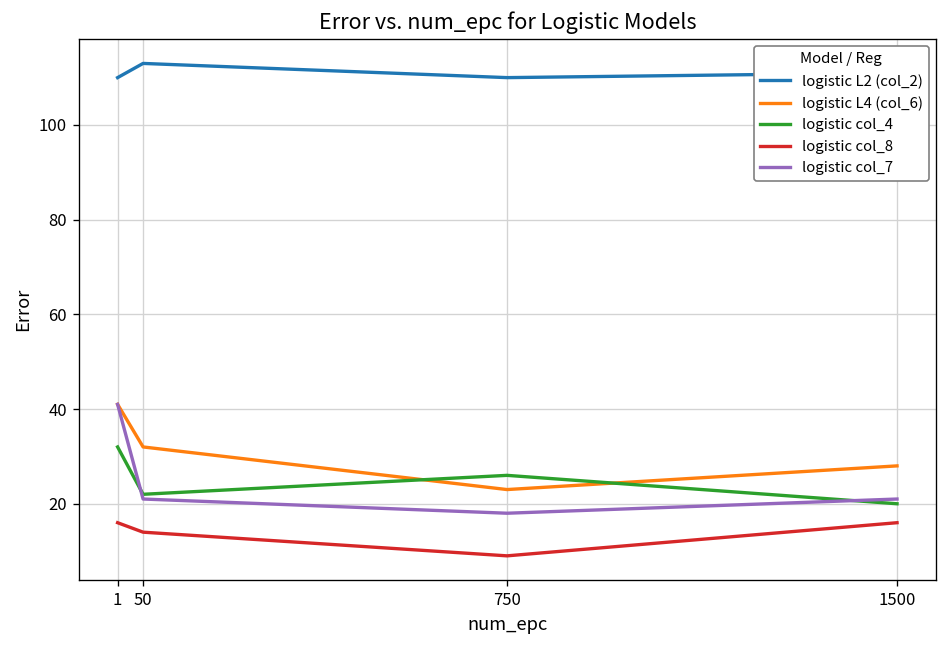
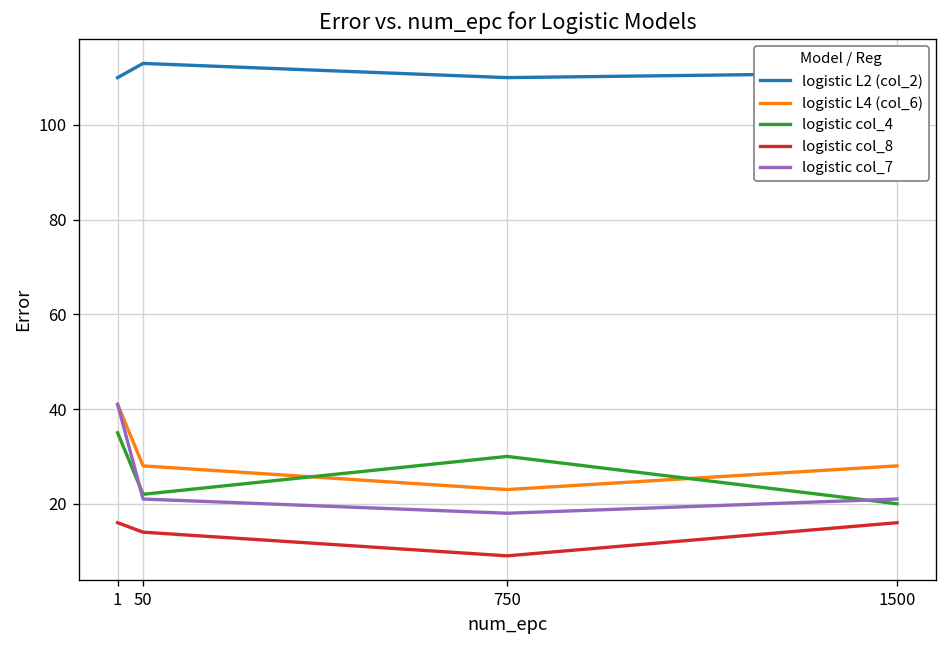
logistic col_4, 1: 32 -> 35
logistic L4 (col_6), 50: 32 -> 28
logistic col_4, 750: 26 -> 30
